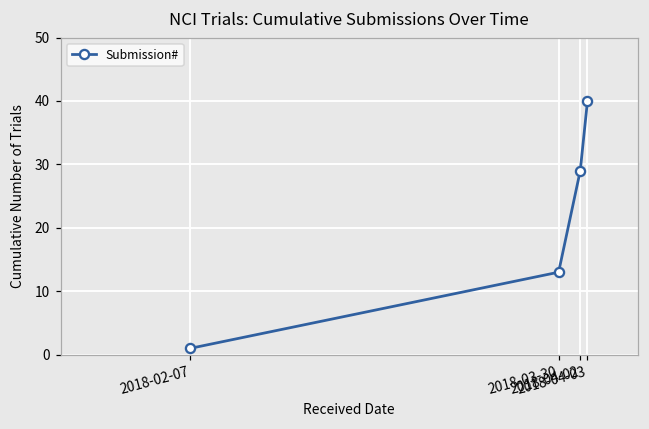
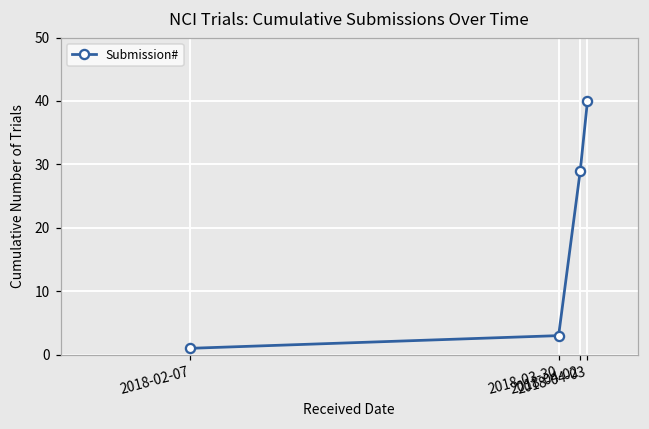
2018-03-30: 13 -> 3
